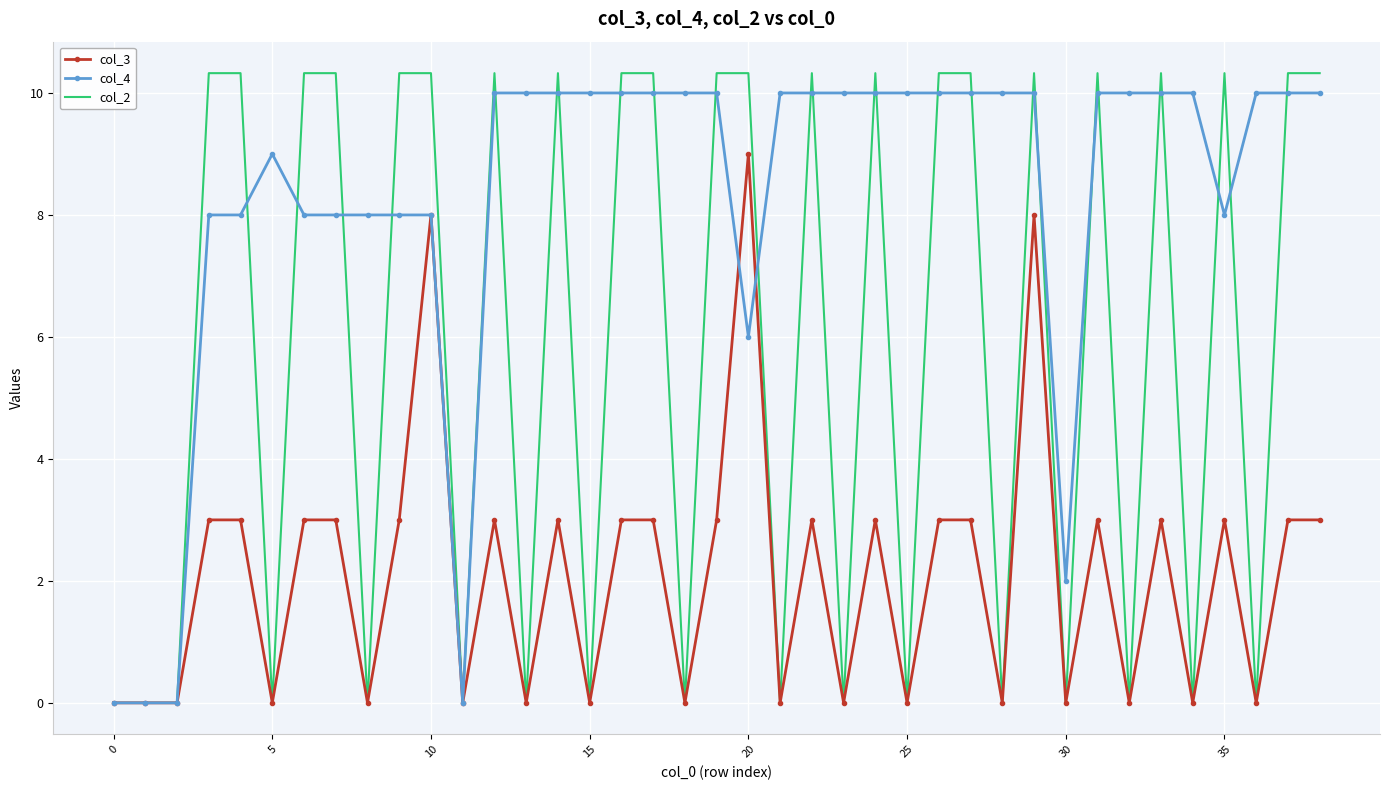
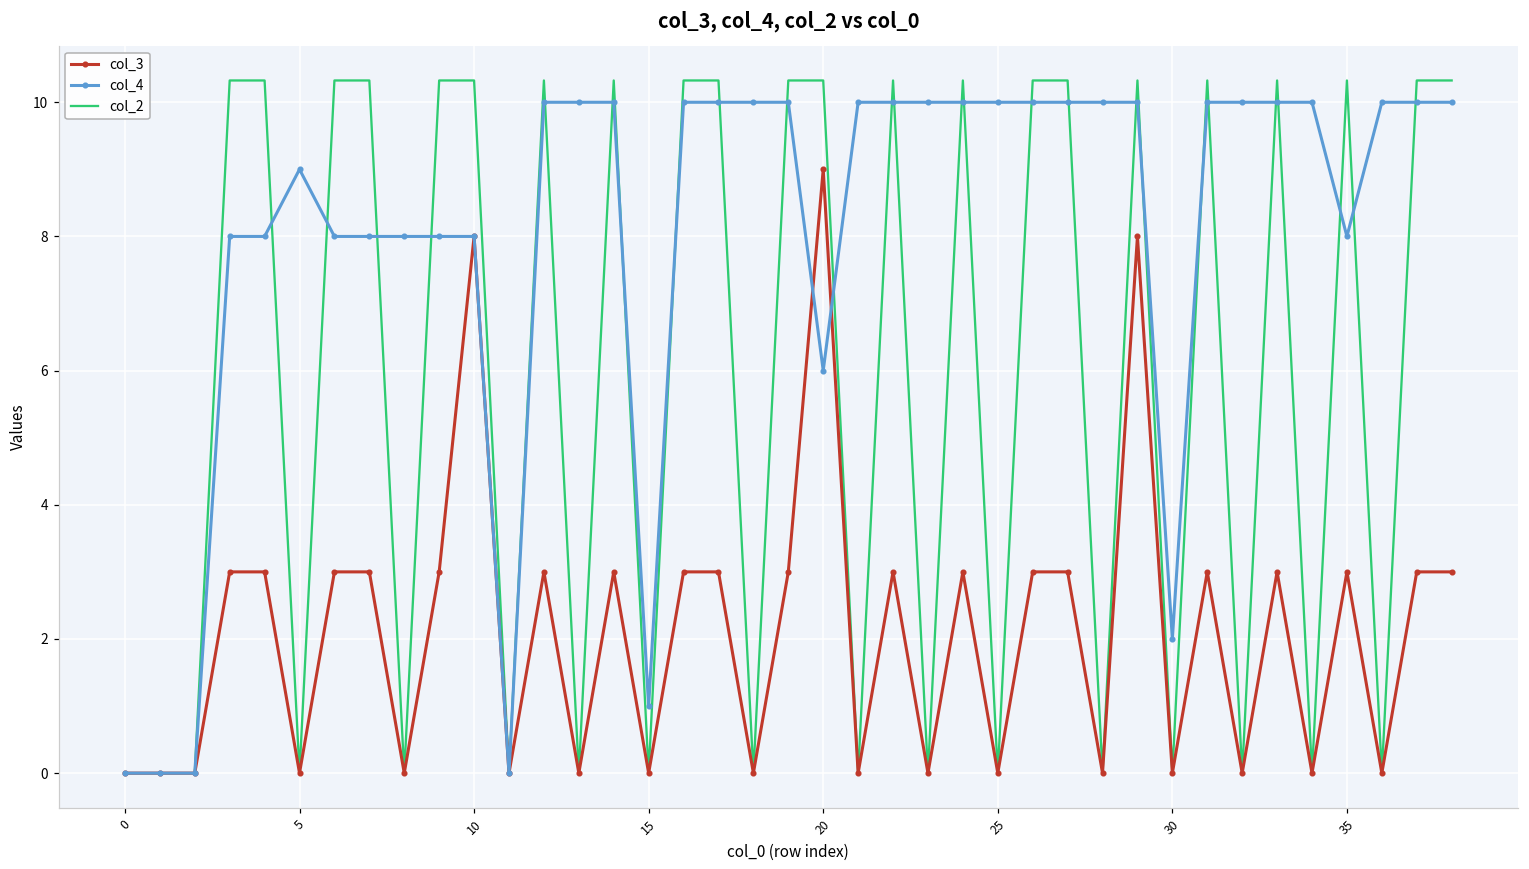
col_4, 15: 10 -> 1
